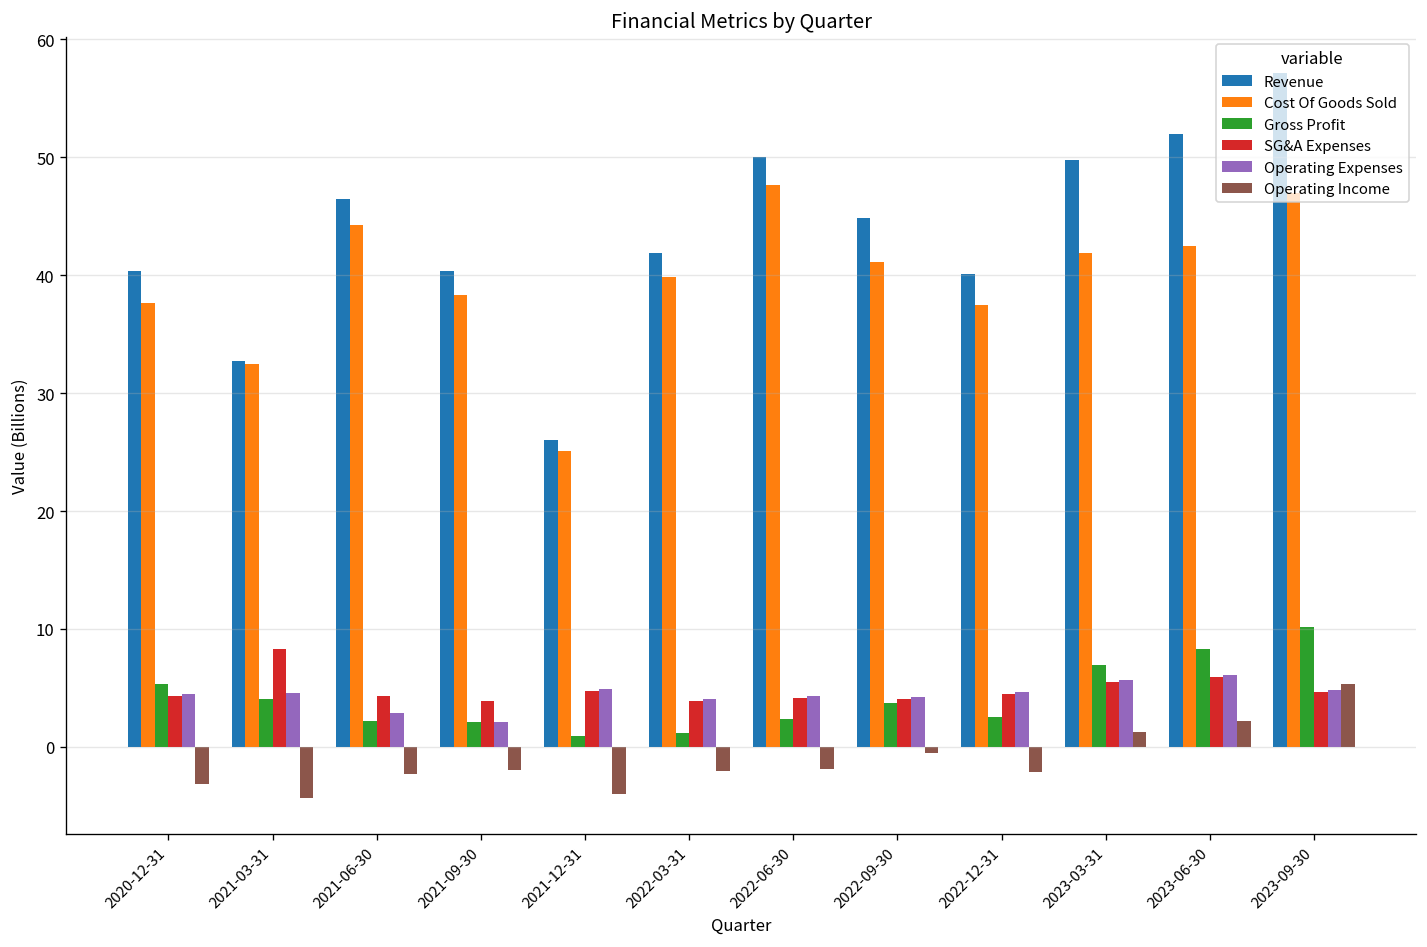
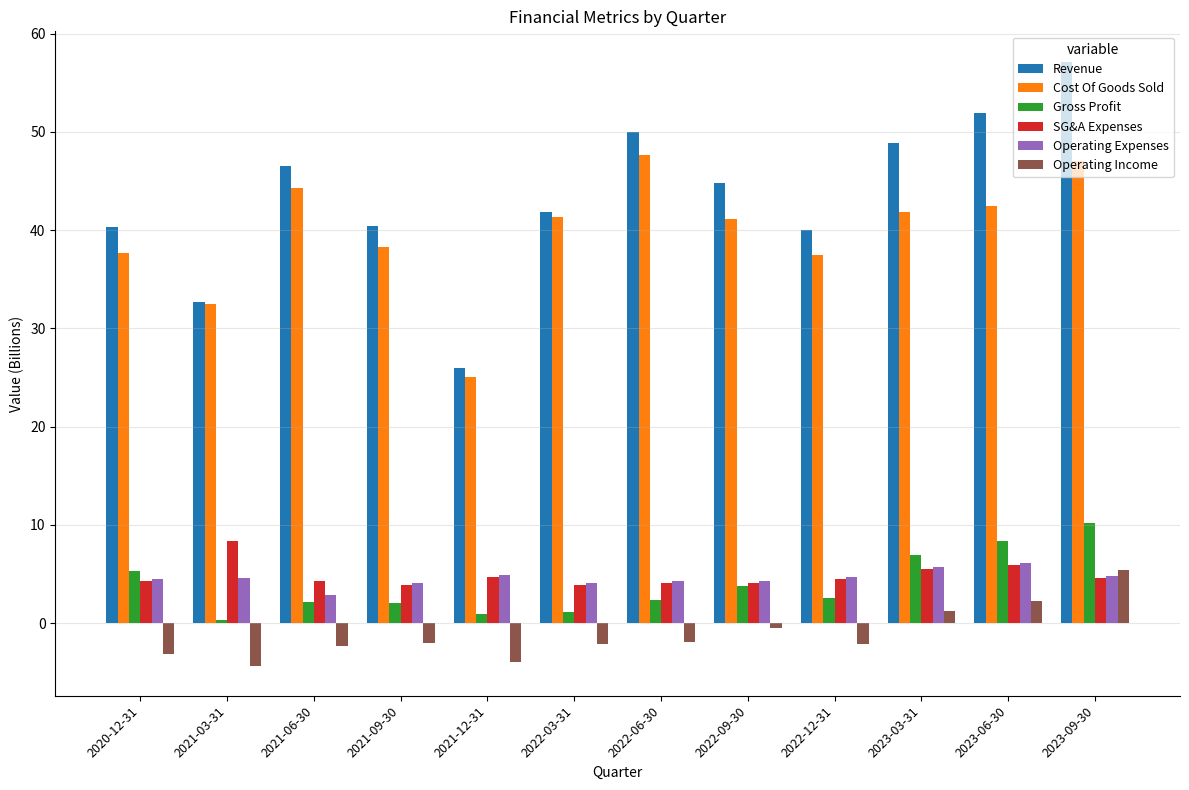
Gross Profit, 2021-03-31: 4 -> 0
Operating Expenses, 2021-09-30: 2 -> 4
Cost Of Goods Sold, 2022-03-31: 40 -> 41
Revenue, 2023-03-31: 50 -> 49
